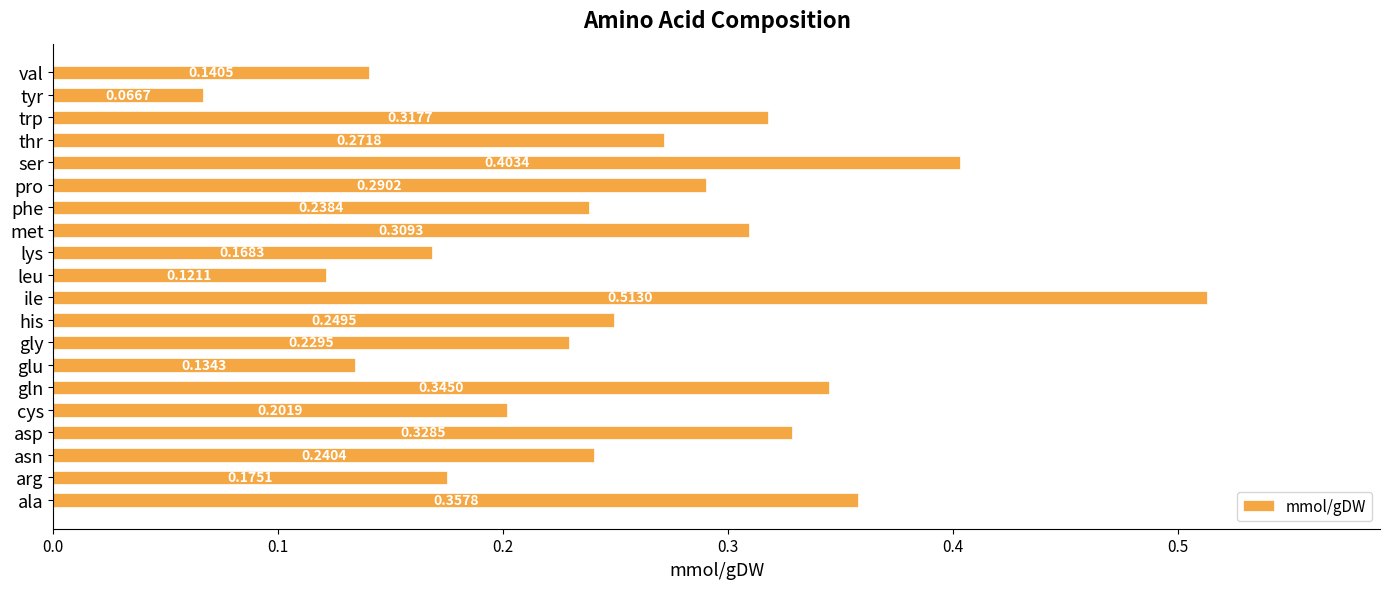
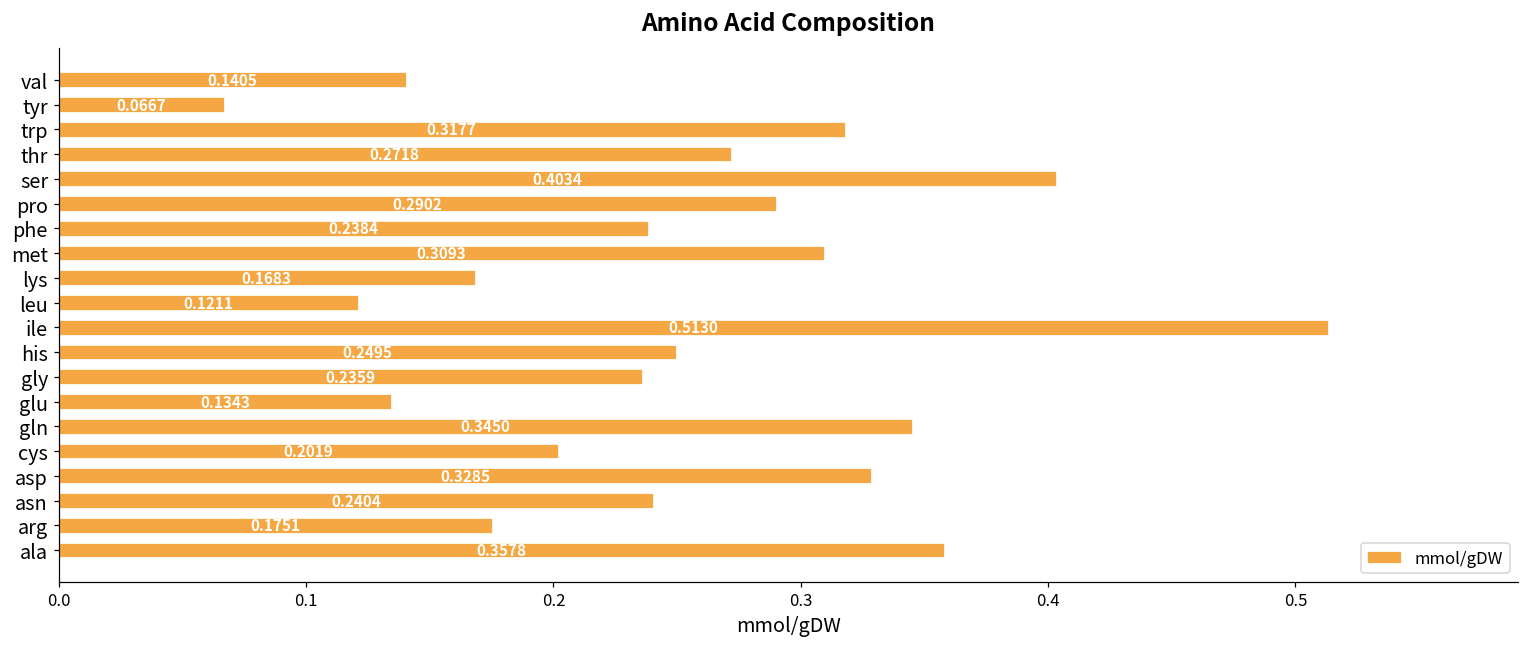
gly: 0.2295 -> 0.2359
